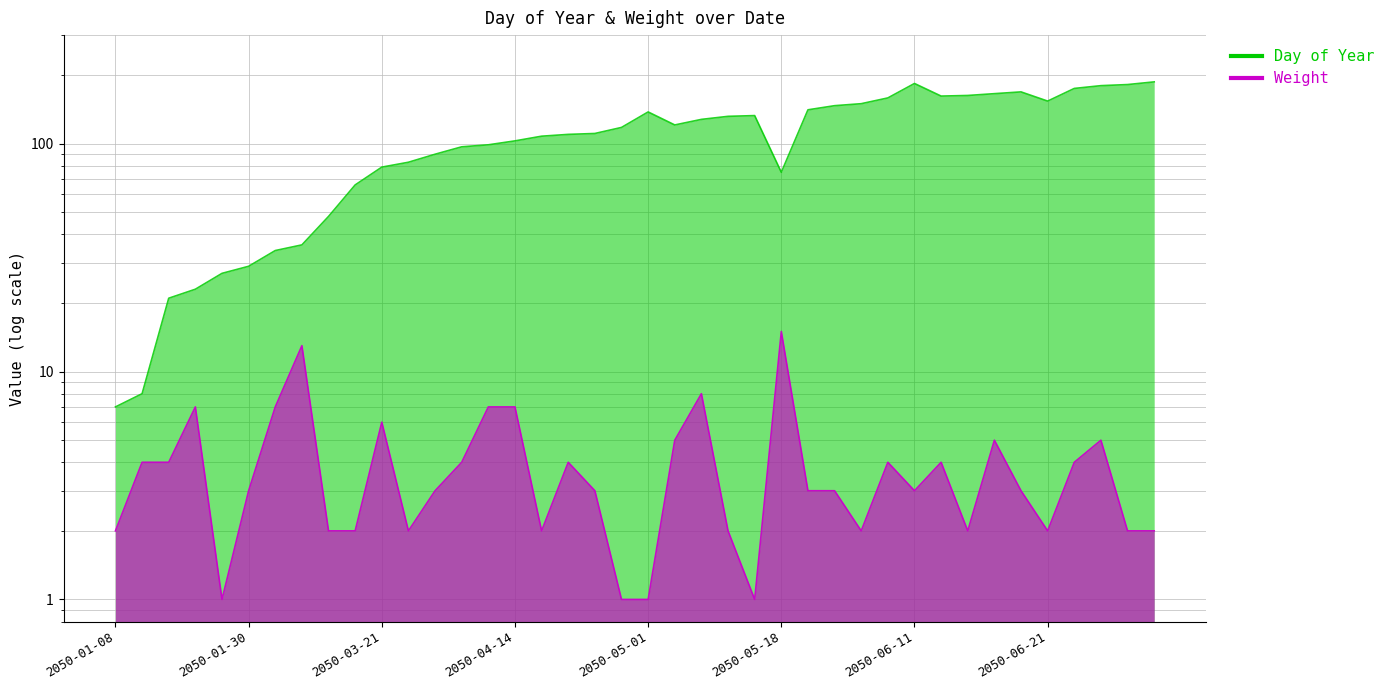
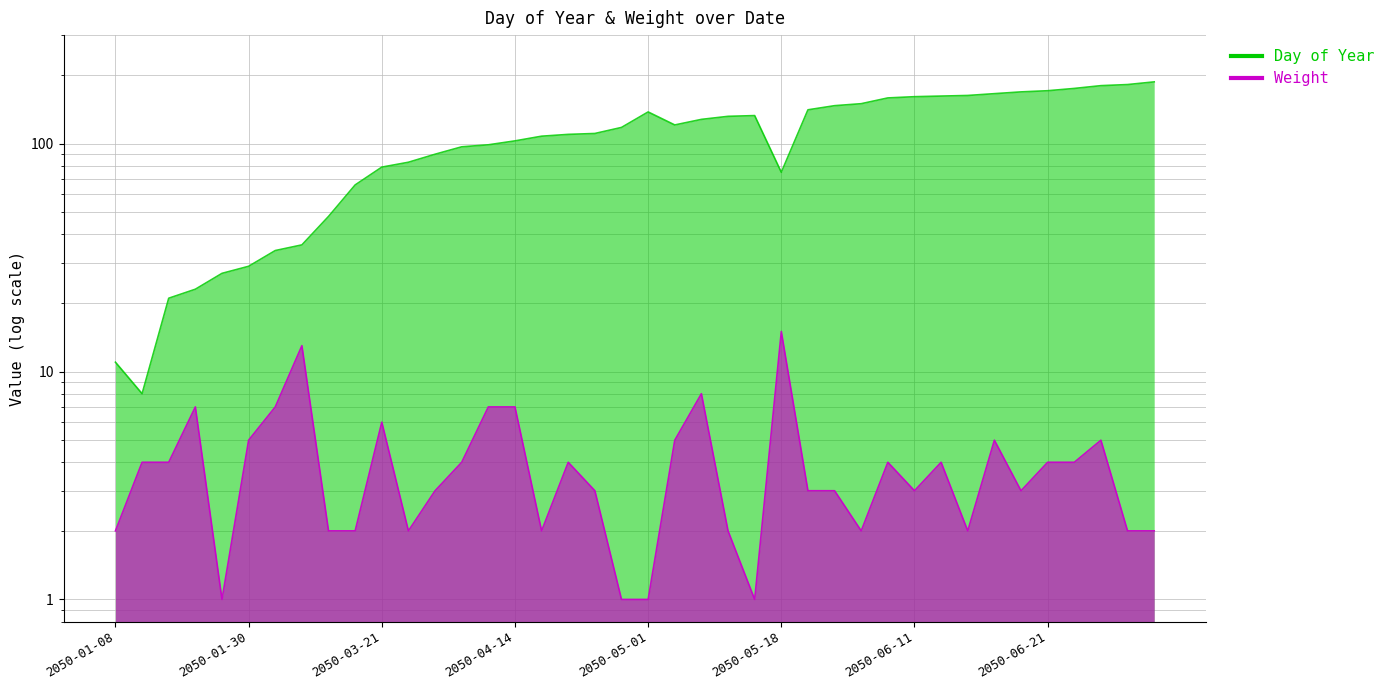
Day of Year, 2050-01-08: 7 -> 11
Weight, 2050-01-30: 3 -> 5
Day of Year, 2050-06-11: 180 -> 160
Day of Year, 2050-06-21: 150 -> 170
Weight, 2050-06-21: 2 -> 4
